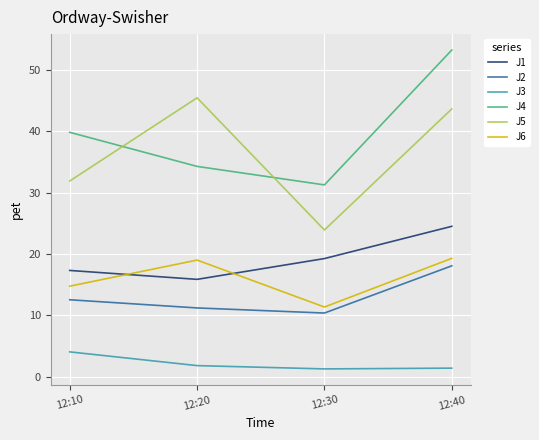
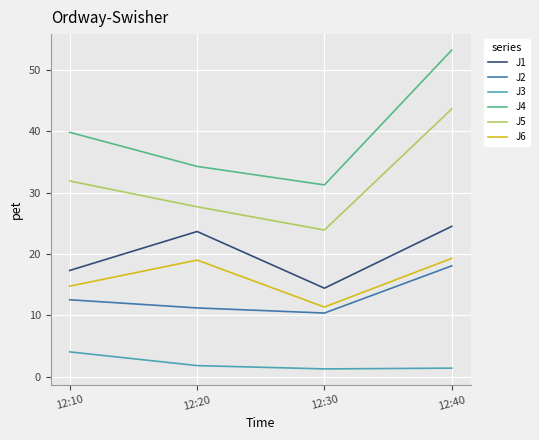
J1, 12:20: 16 -> 24
J5, 12:20: 45 -> 28
J1, 12:30: 19 -> 14
